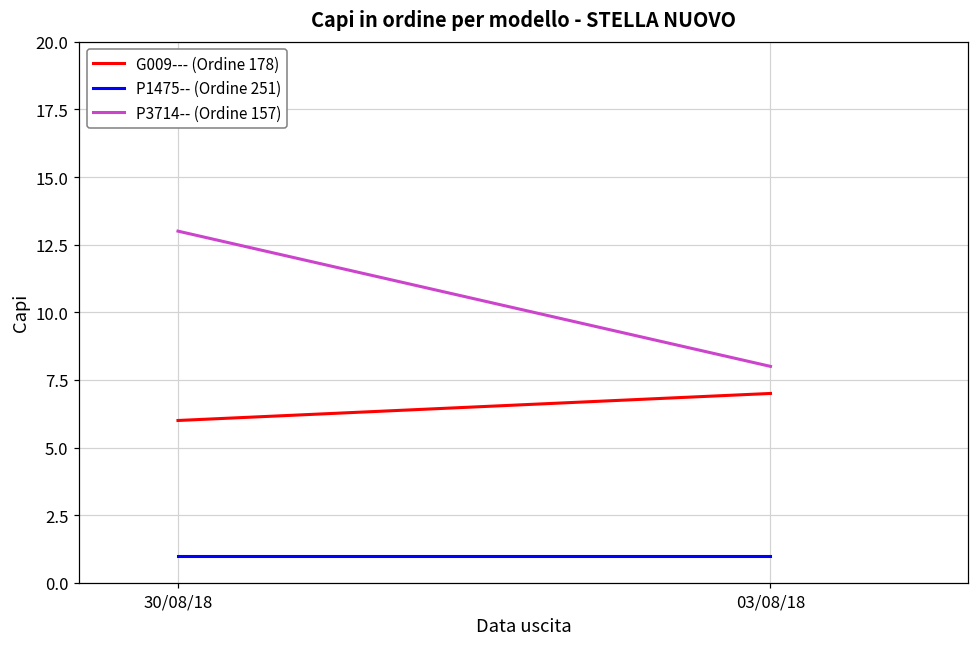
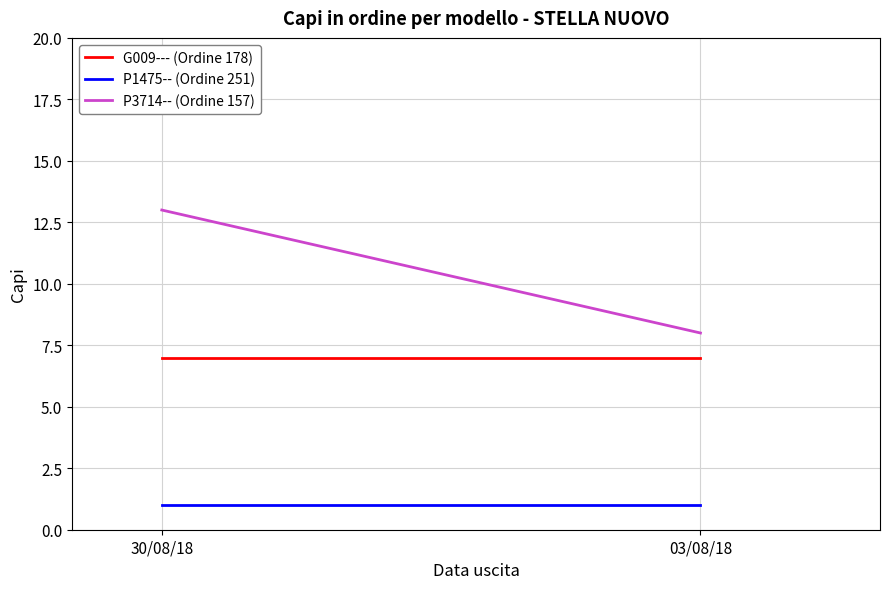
G009--- (Ordine 178), 30/08/18: 6 -> 7
